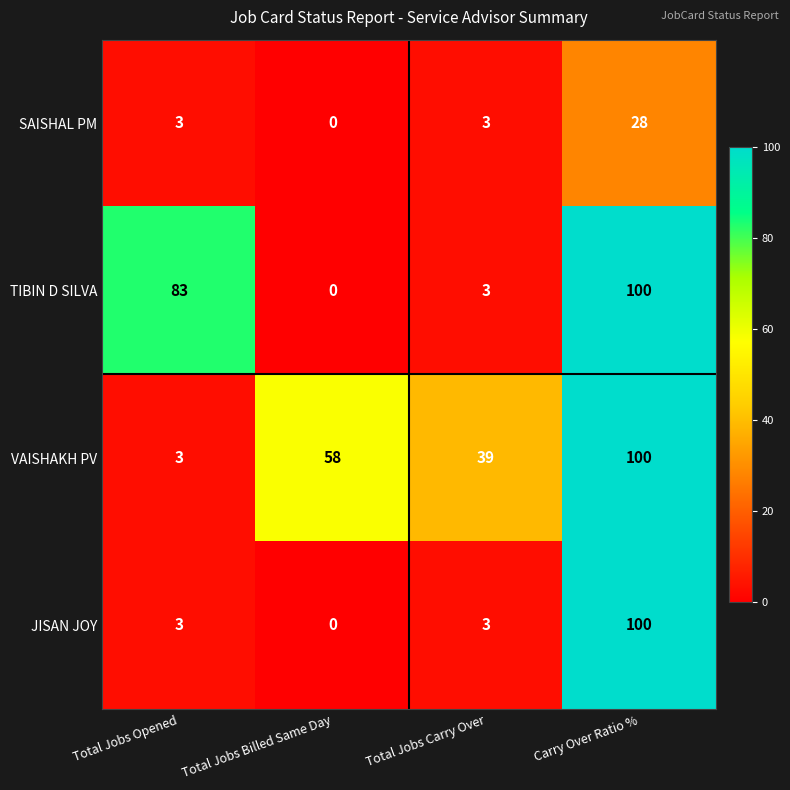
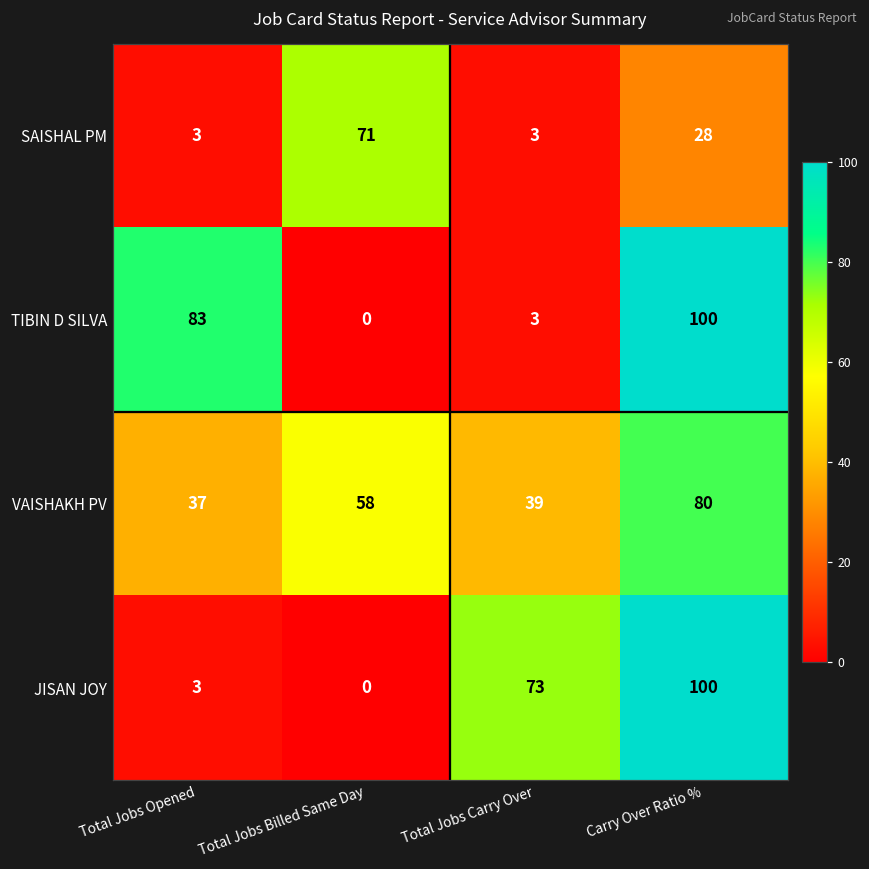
SAISHAL PM, Total Jobs Billed Same Day: 0 -> 71
VAISHAKH PV, Total Jobs Opened: 3 -> 37
VAISHAKH PV, Carry Over Ratio %: 100 -> 80
JISAN JOY, Total Jobs Carry Over: 3 -> 73
